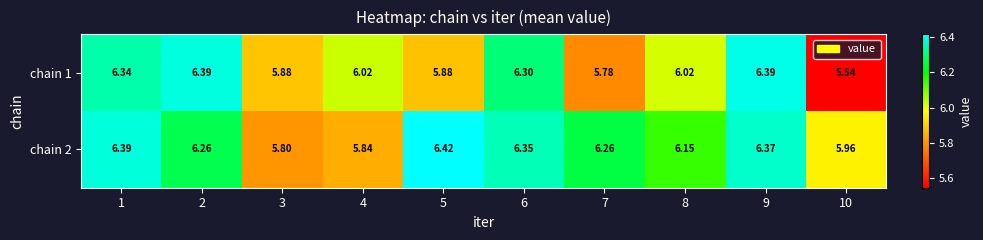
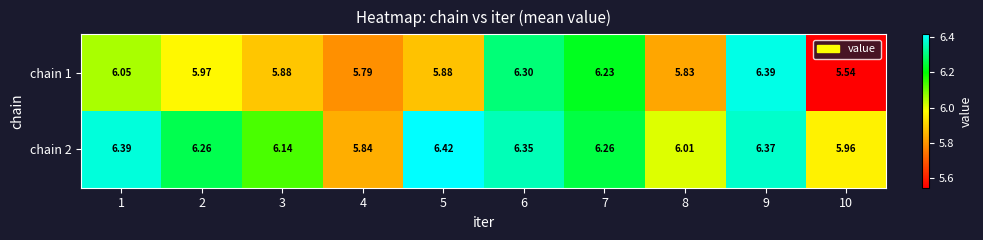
chain 1, 1: 6.34 -> 6.05
chain 1, 2: 6.39 -> 5.97
chain 1, 4: 6.02 -> 5.79
chain 1, 7: 5.78 -> 6.23
chain 1, 8: 6.02 -> 5.83
chain 2, 3: 5.80 -> 6.14
chain 2, 8: 6.15 -> 6.01
